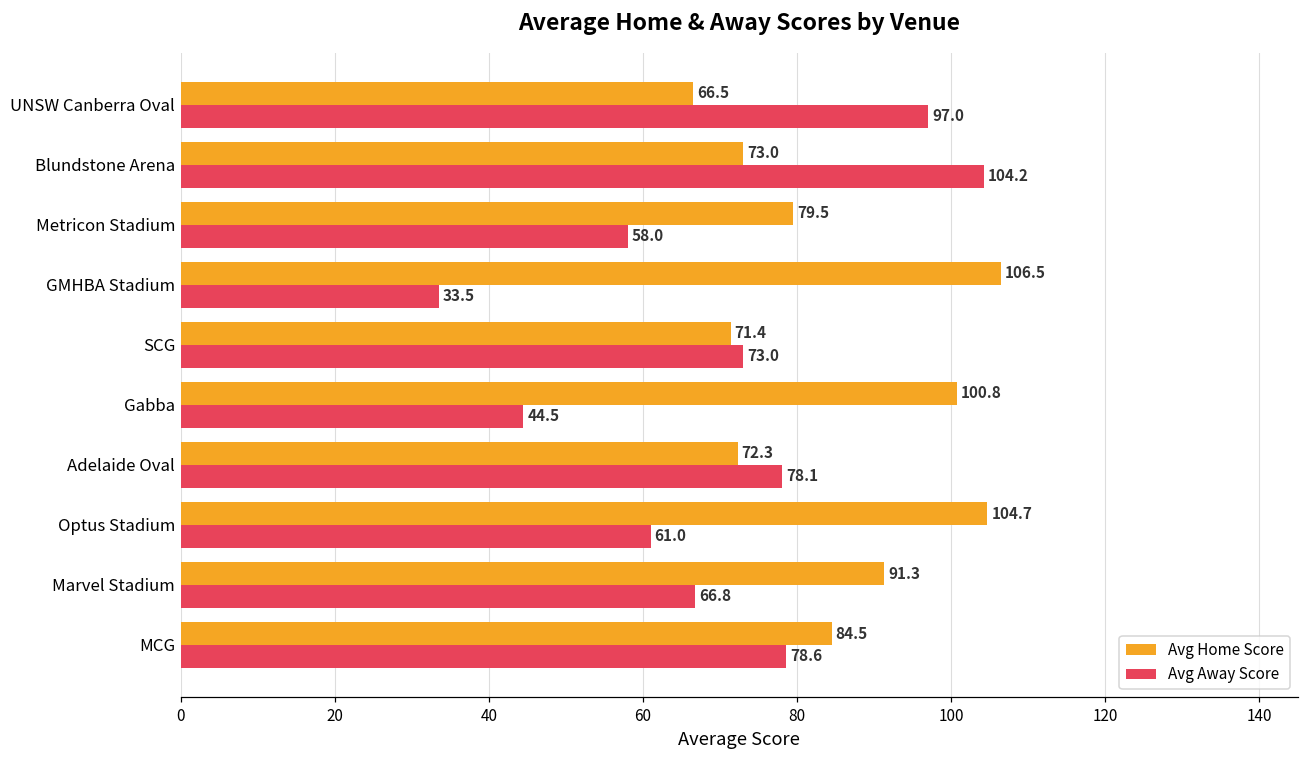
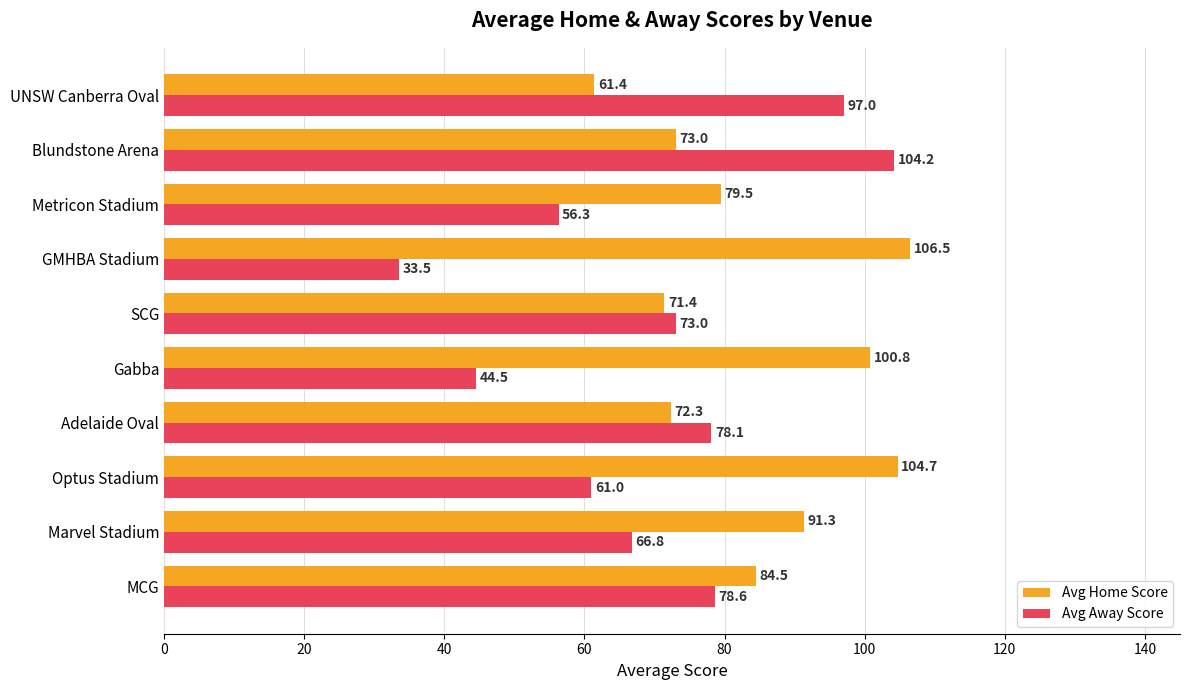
Avg Home Score, UNSW Canberra Oval: 66.5 -> 61.4
Avg Away Score, Metricon Stadium: 58.0 -> 56.3
